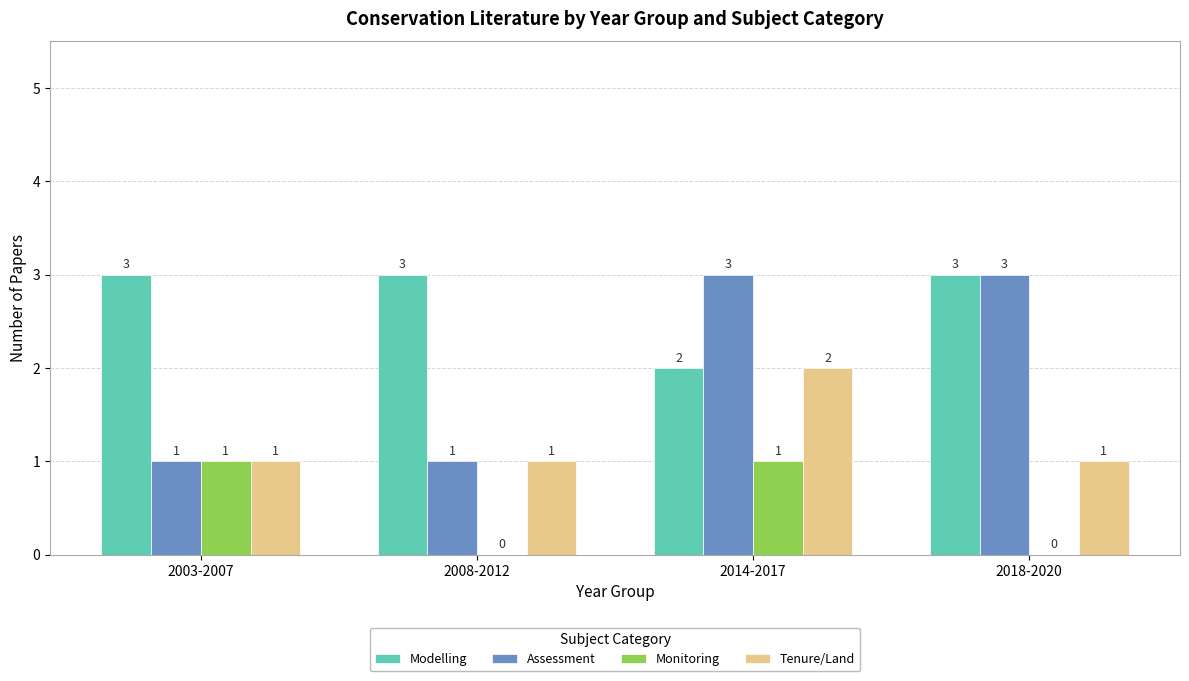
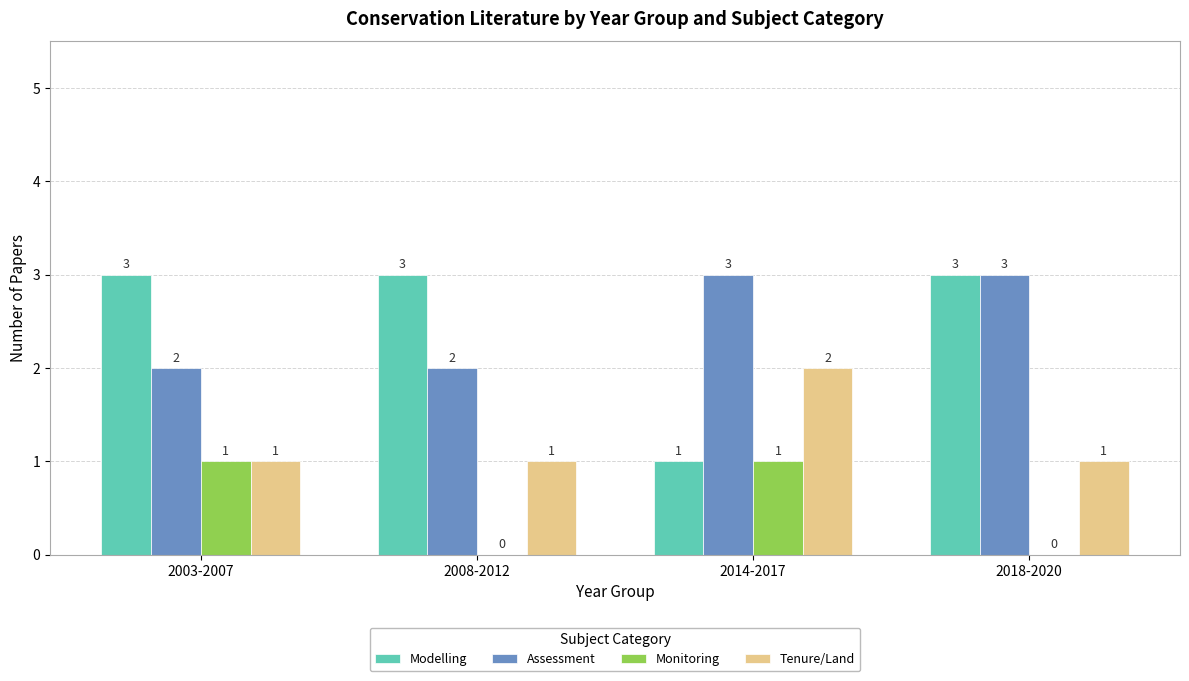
Assessment, 2003-2007: 1 -> 2
Assessment, 2008-2012: 1 -> 2
Modelling, 2014-2017: 2 -> 1
